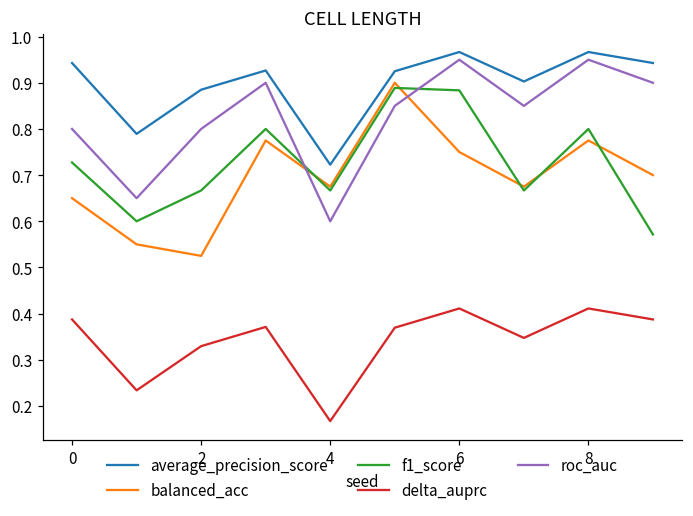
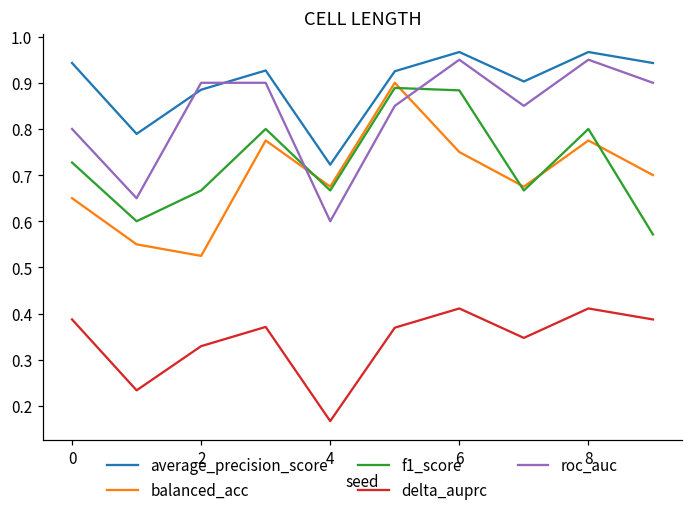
roc_auc, 2: 0.8 -> 0.9
